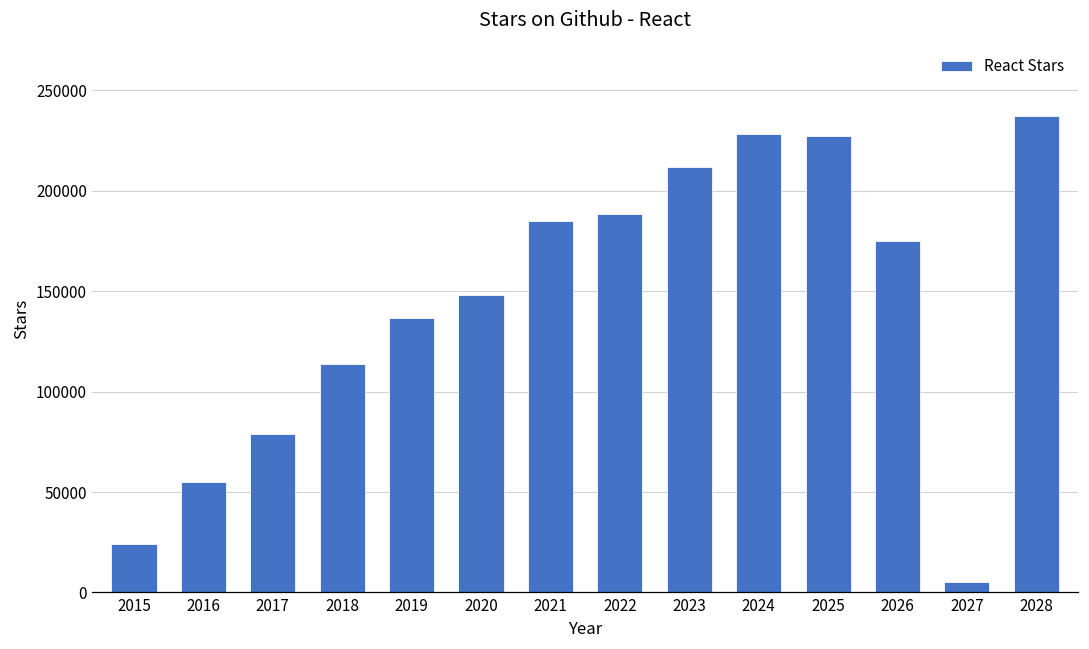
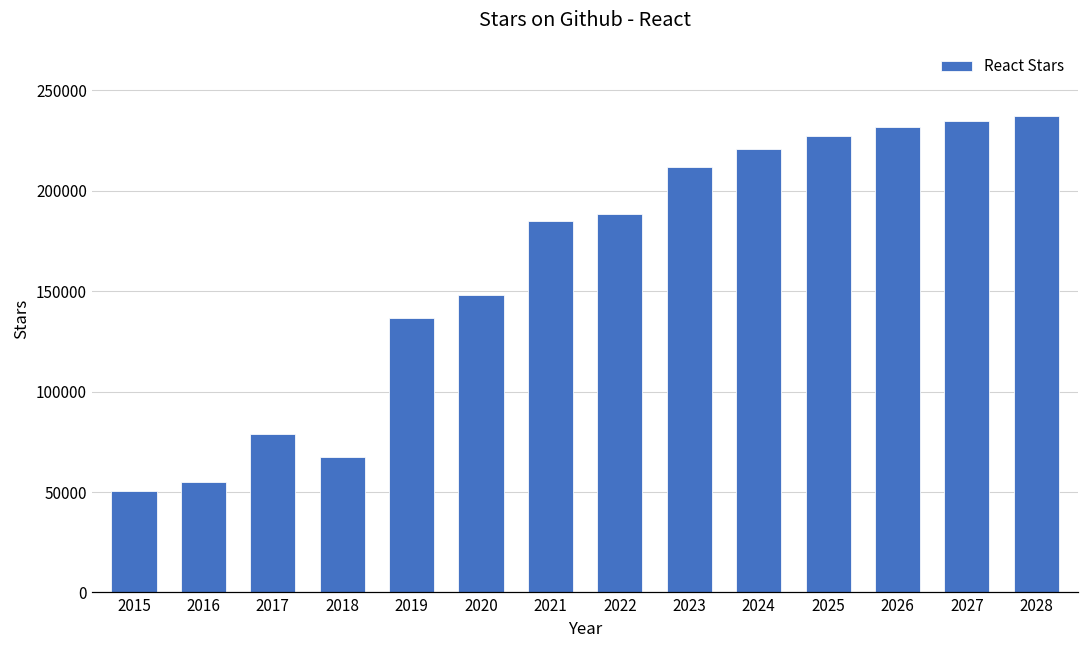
2015: 24000 -> 50000
2018: 114000 -> 67000
2024: 228000 -> 221000
2026: 175000 -> 232000
2027: 5000 -> 235000
